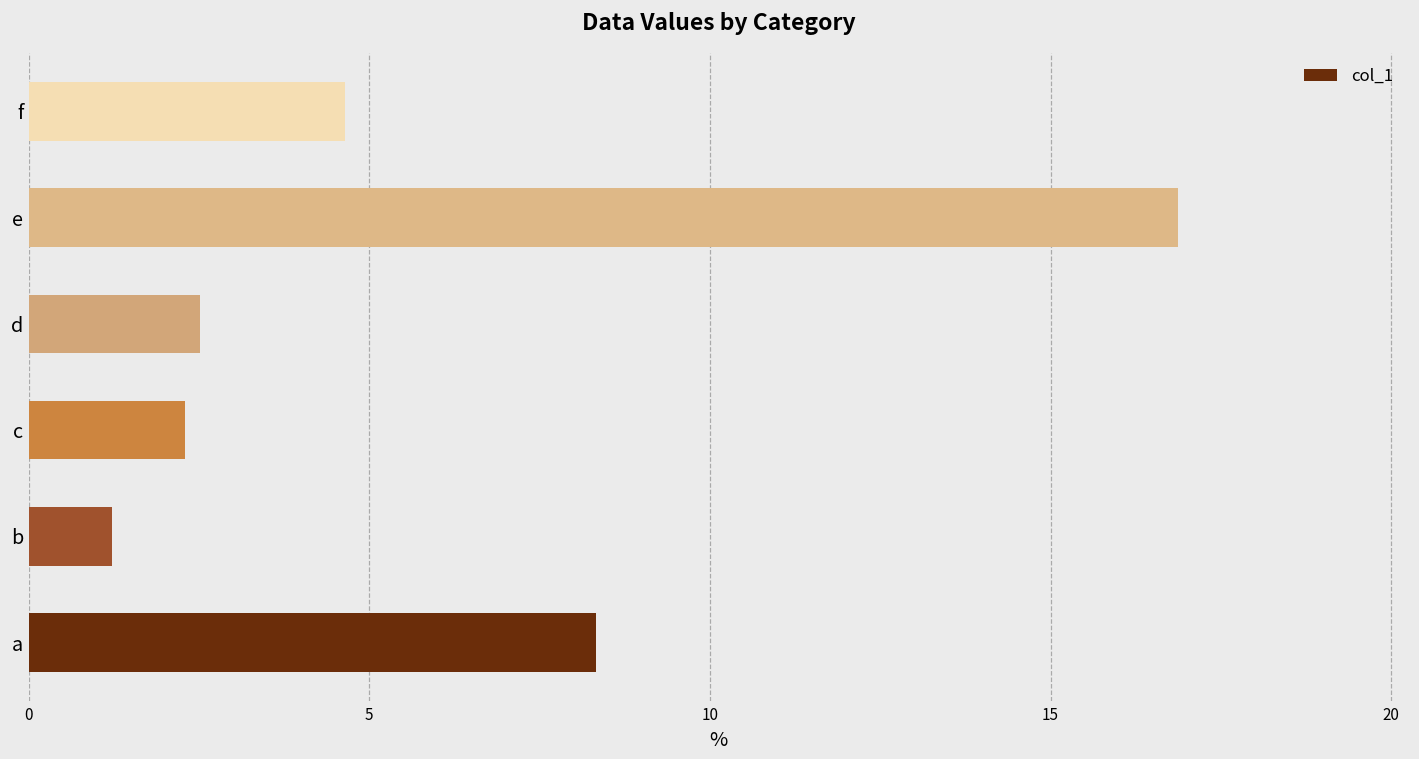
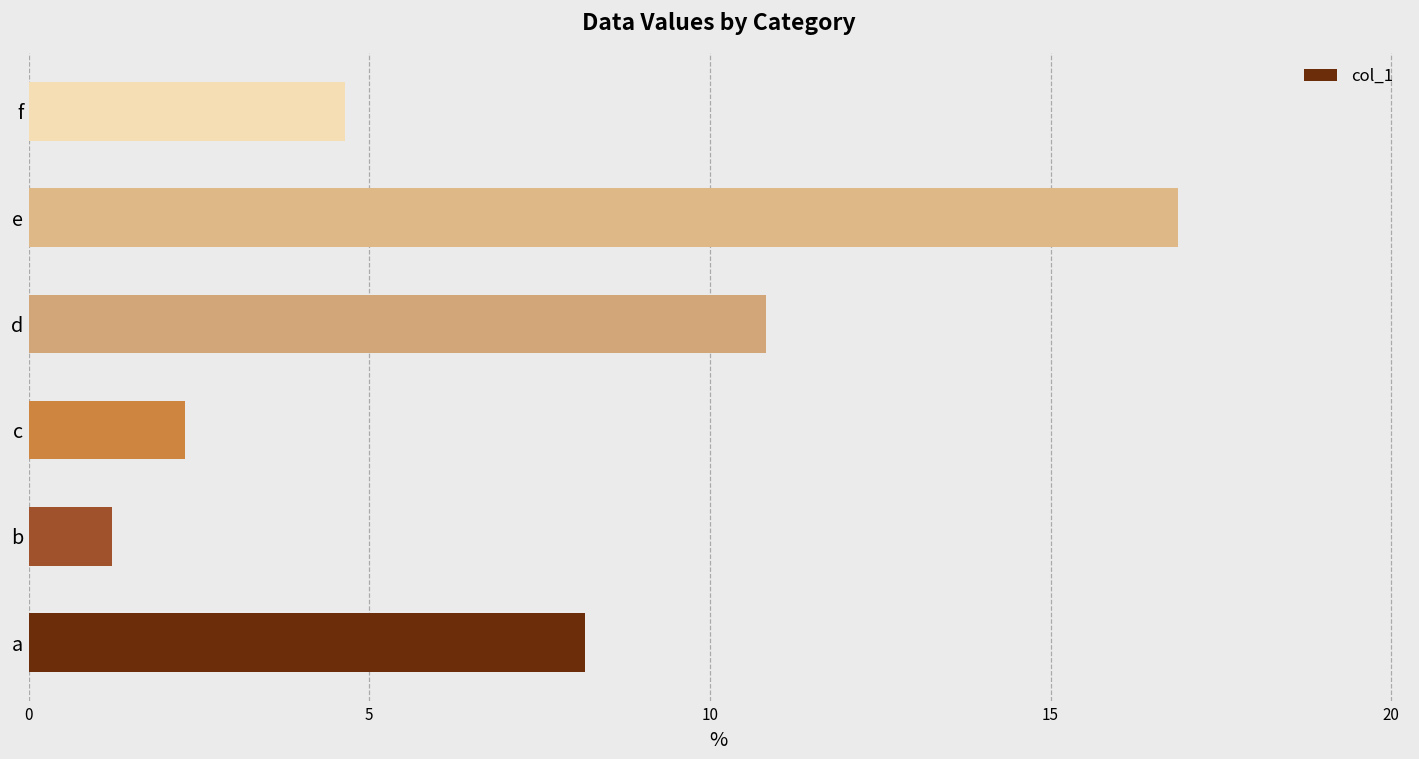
d: 2.5 -> 10.8
a: 8.3 -> 8.2
